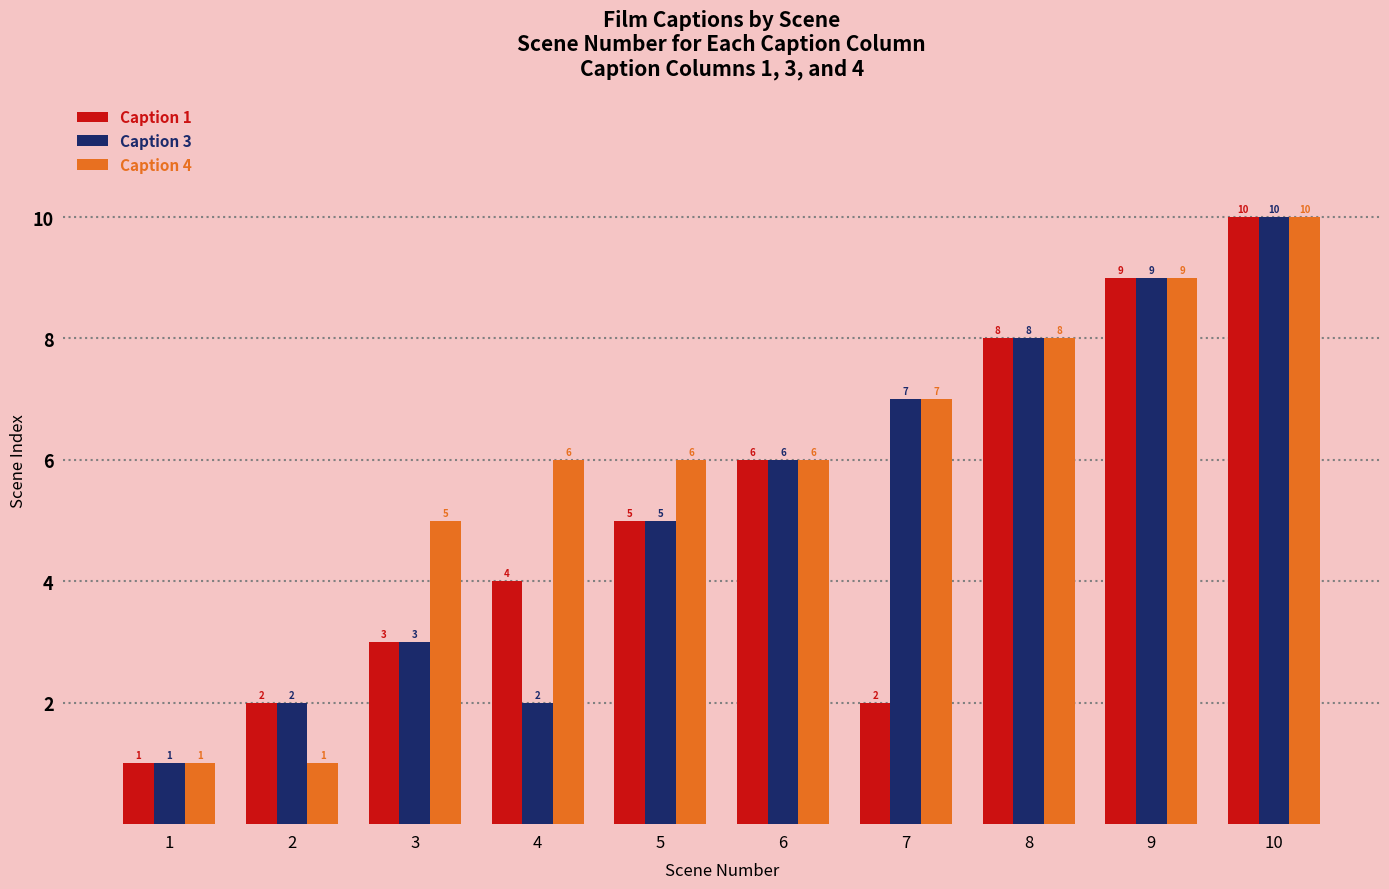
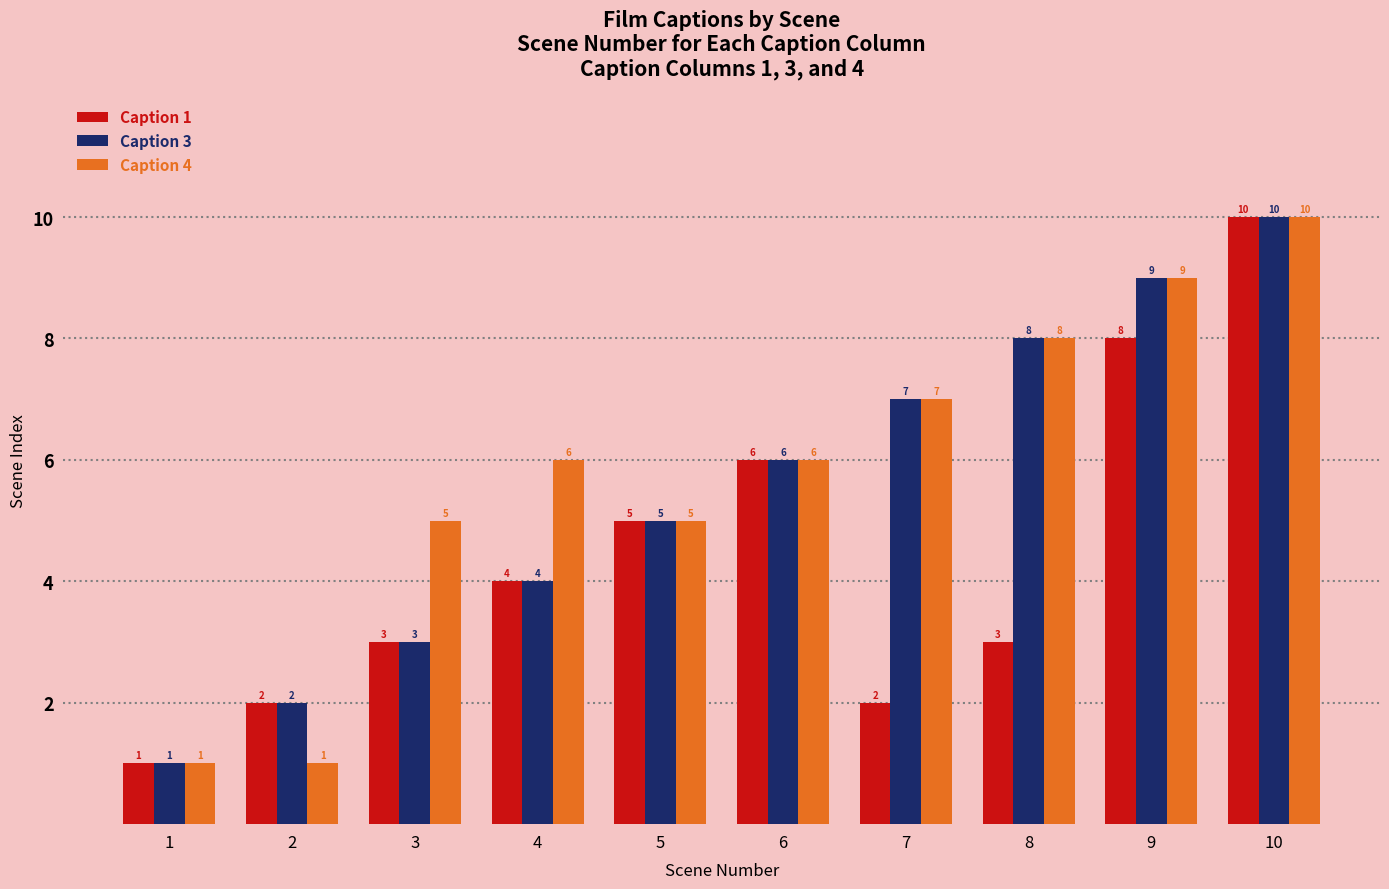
Caption 3, 4: 2 -> 4
Caption 4, 5: 6 -> 5
Caption 1, 8: 8 -> 3
Caption 1, 9: 9 -> 8
